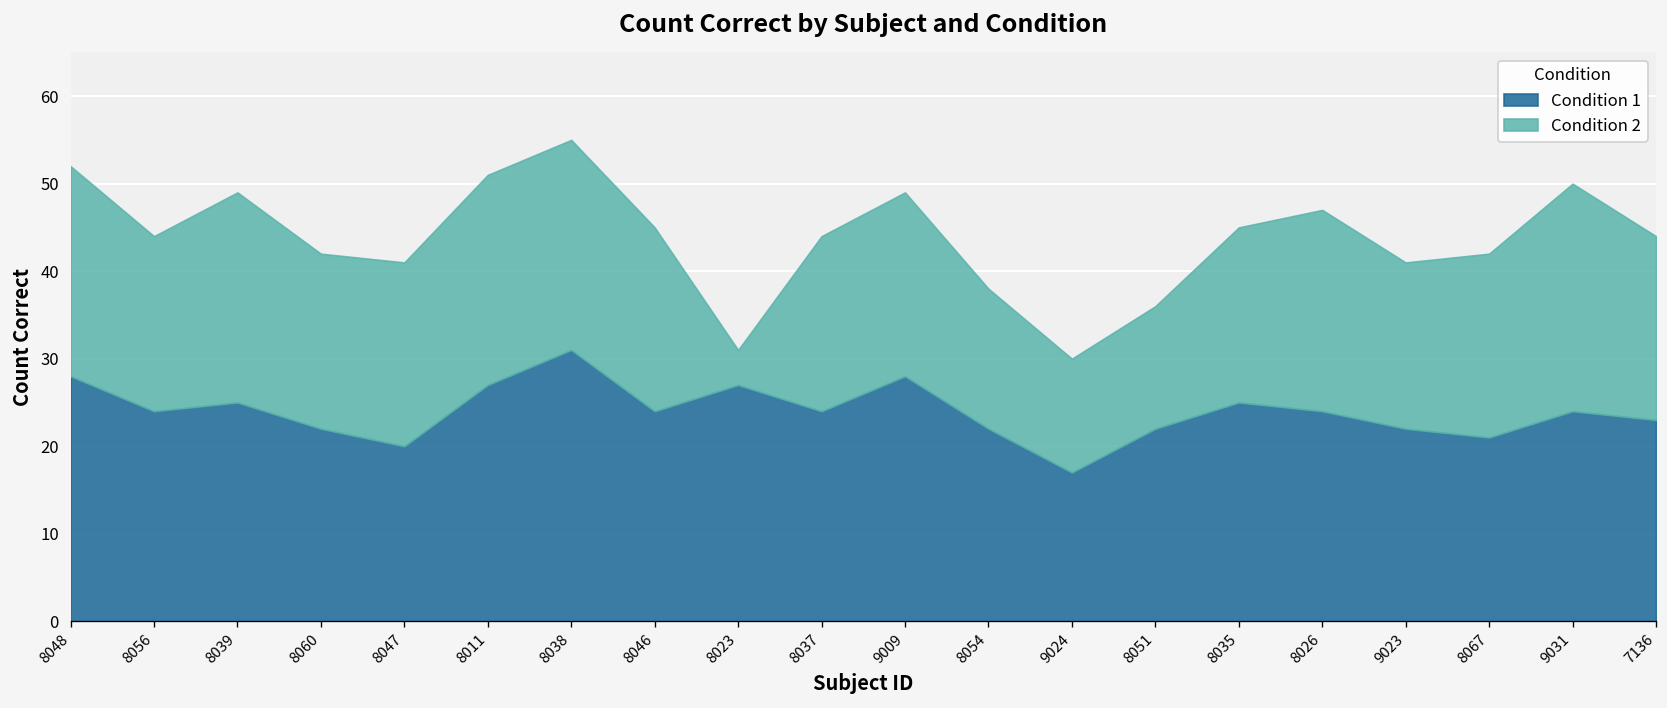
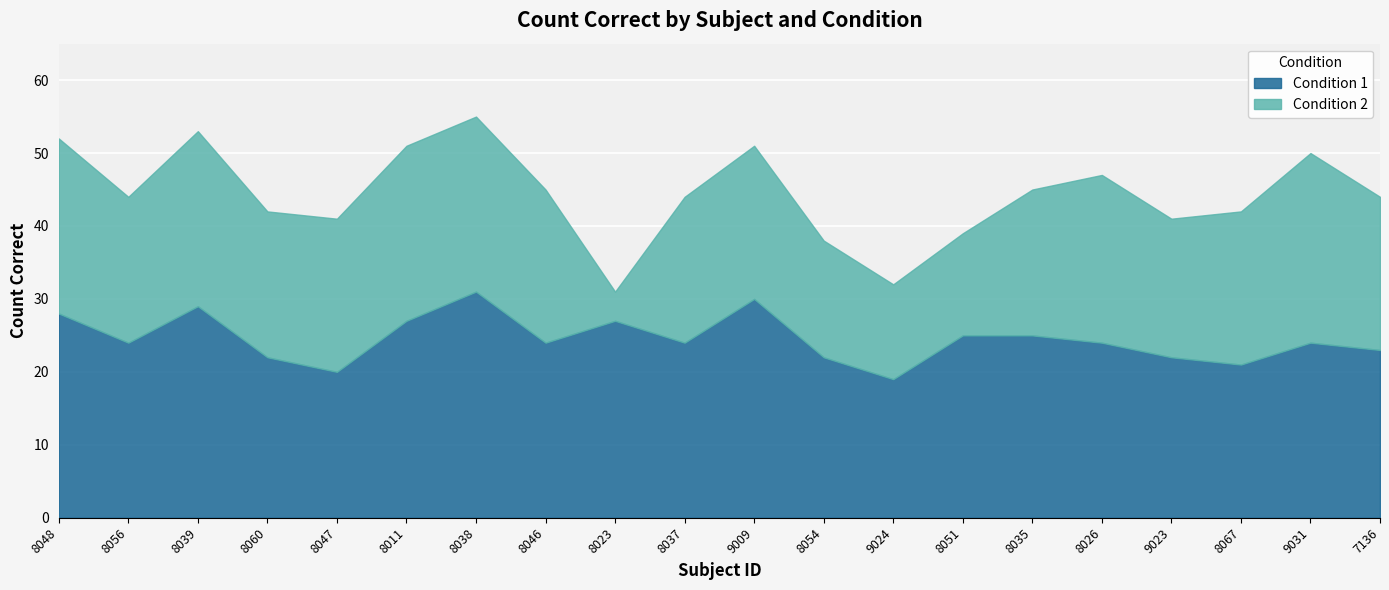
Condition 1, 8039: 25 -> 29
Condition 1, 9009: 28 -> 30
Condition 1, 9024: 17 -> 19
Condition 1, 8051: 22 -> 25
